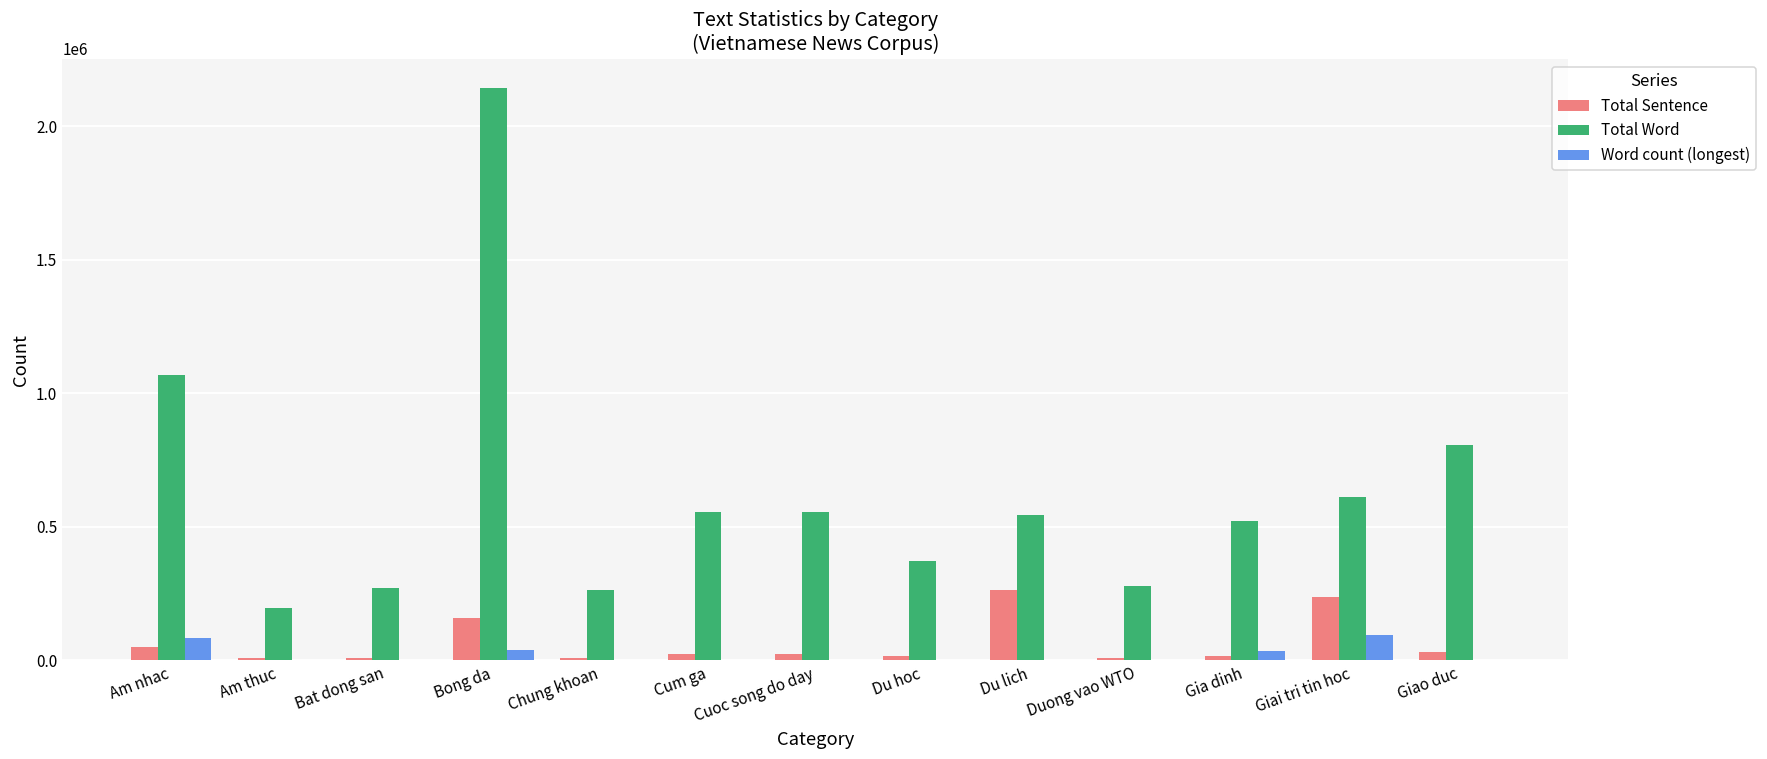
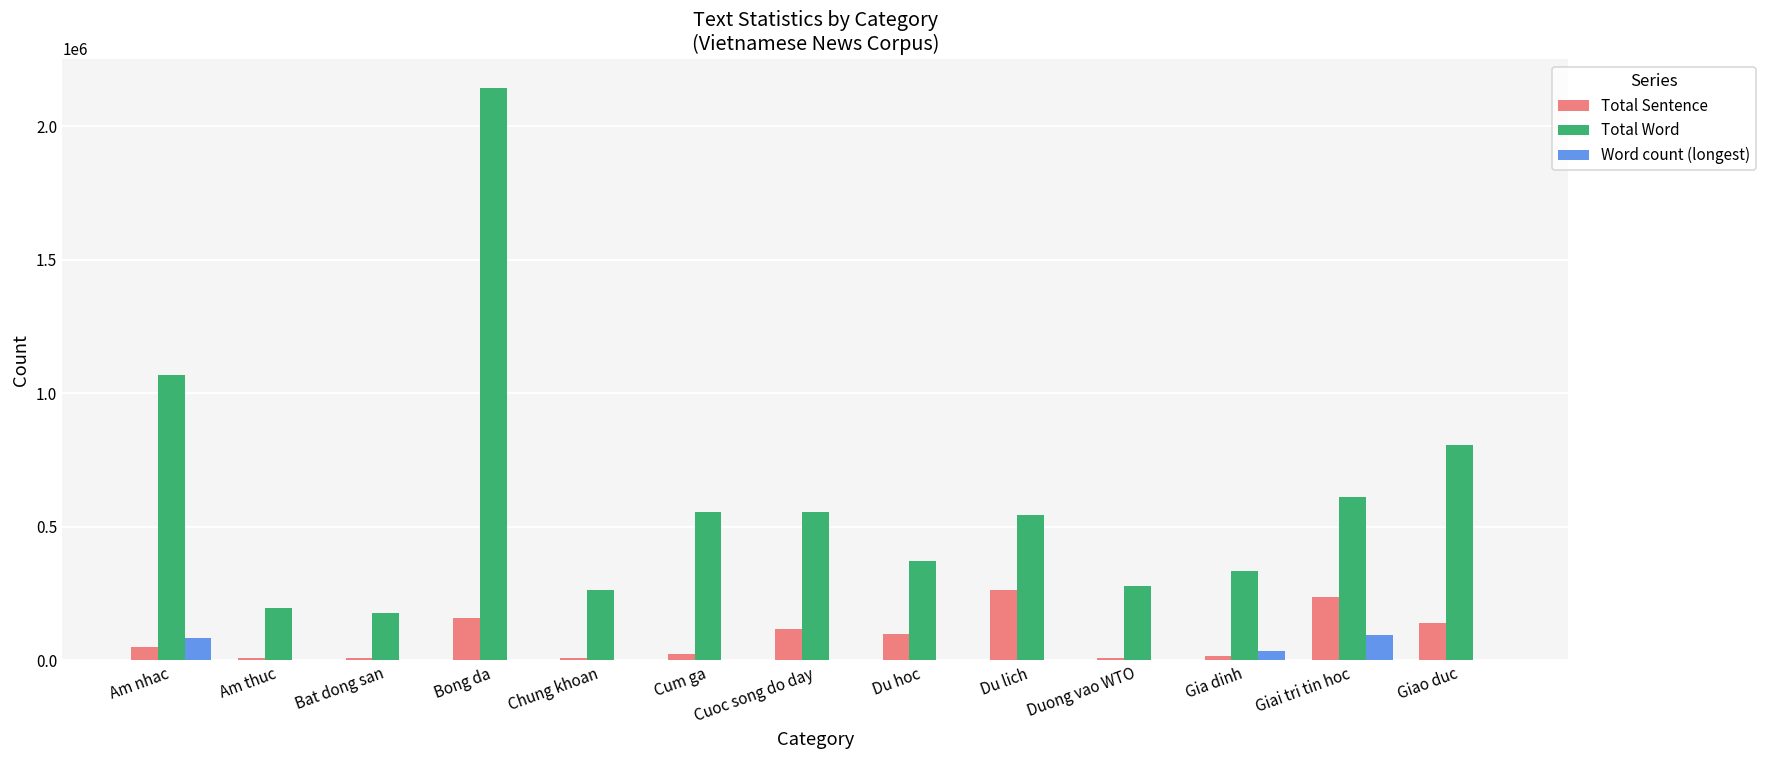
Total Word, Bat dong san: 270000 -> 180000
Word count (longest), Bong da: 40000 -> 0
Total Sentence, Cuoc song do day: 20000 -> 120000
Total Sentence, Du hoc: 20000 -> 100000
Total Word, Gia dinh: 520000 -> 340000
Total Sentence, Giao duc: 30000 -> 140000
